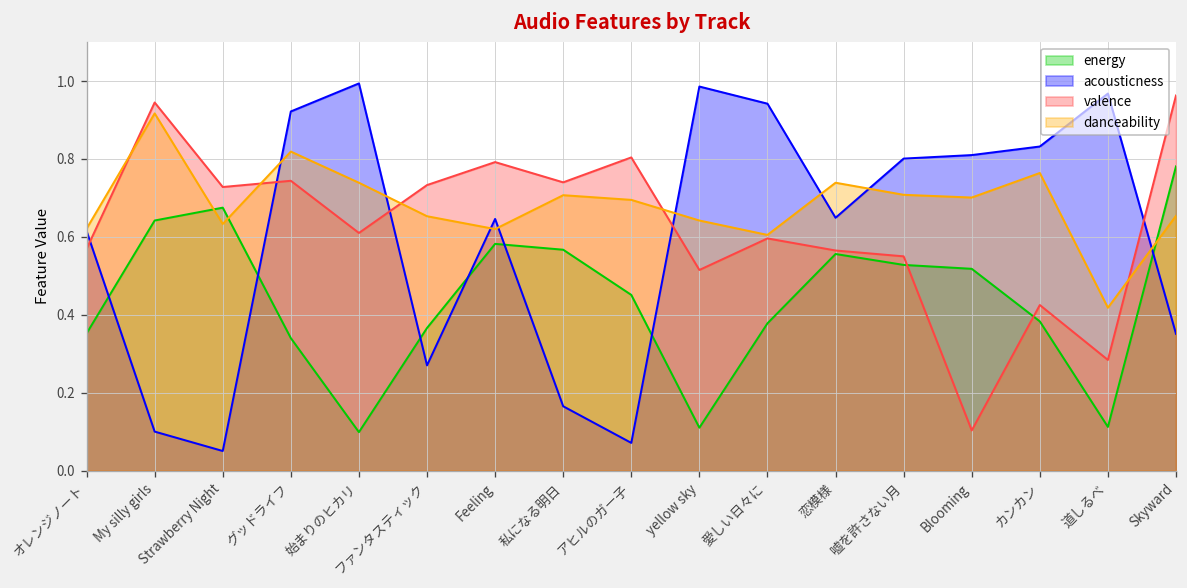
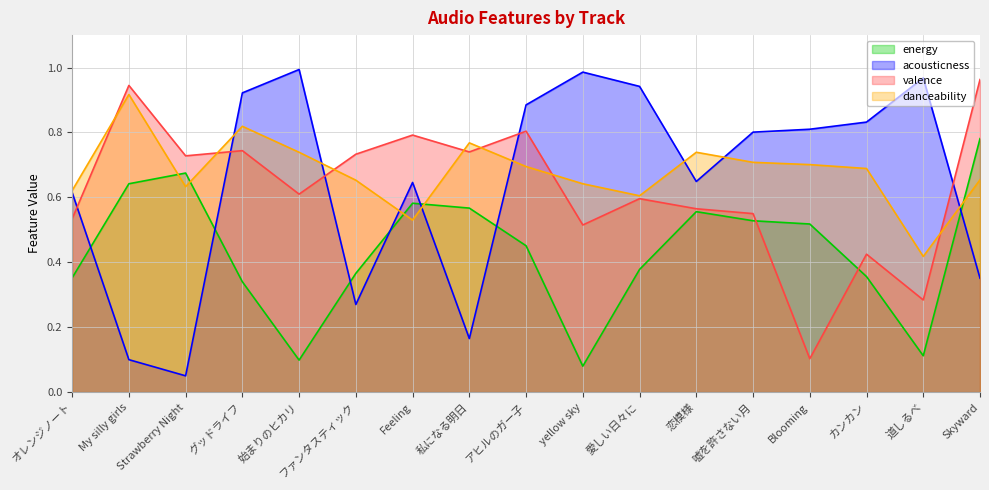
valence, オレンジノート: 0.57 -> 0.53
danceability, Feeling: 0.62 -> 0.53
danceability, 私になる明日: 0.71 -> 0.77
acousticness, アヒルのガー子: 0.07 -> 0.89
energy, yellow sky: 0.11 -> 0.08
energy, カンカン: 0.38 -> 0.36
danceability, カンカン: 0.76 -> 0.69
